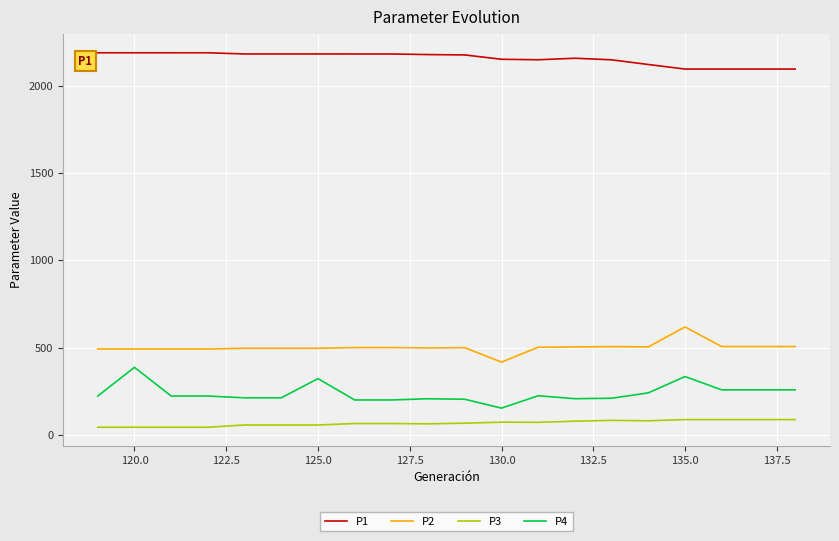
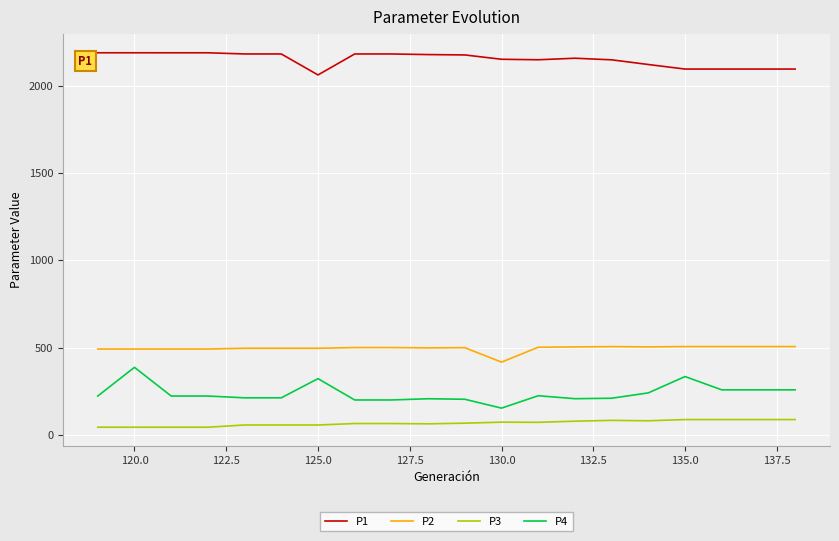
P1, 125.0: 2180 -> 2060
P2, 135.0: 620 -> 510
